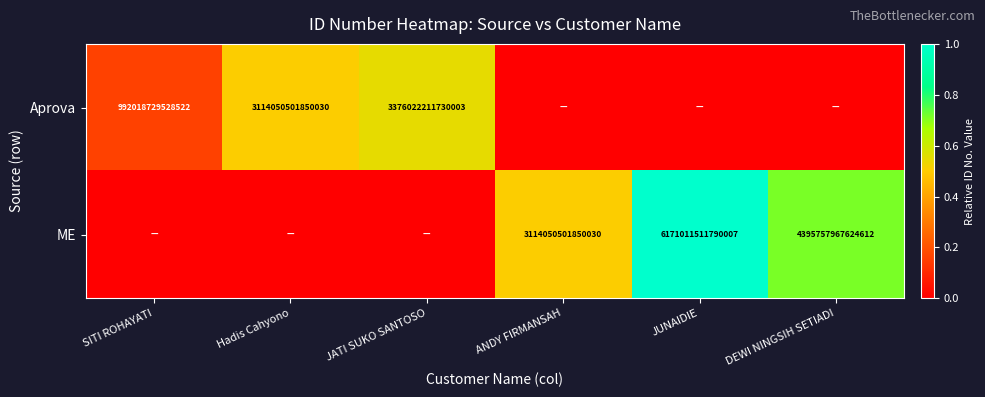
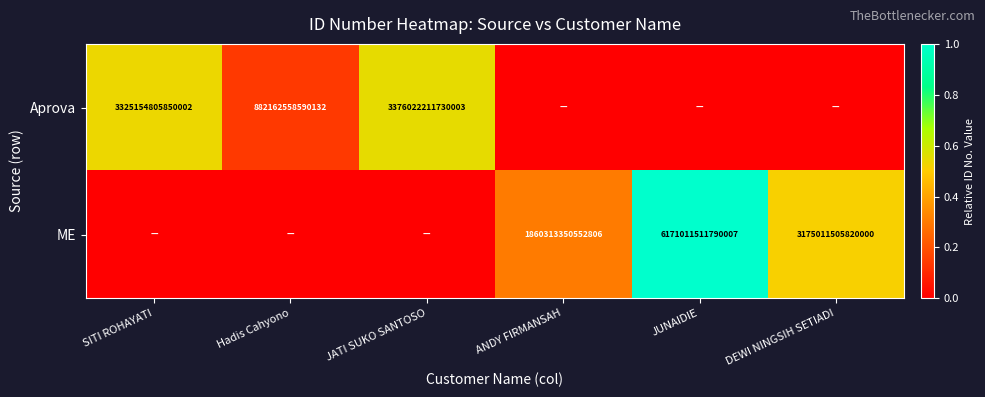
Aprova, SITI ROHAYATI: 992018729528522 -> 3325154805850002
Aprova, Hadis Cahyono: 3114050501850030 -> 882162558590132
ME, ANDY FIRMANSAH: 3114050501850030 -> 1860313350552806
ME, DEWI NINGSIH SETIADI: 4395757967624612 -> 3175011505820000
